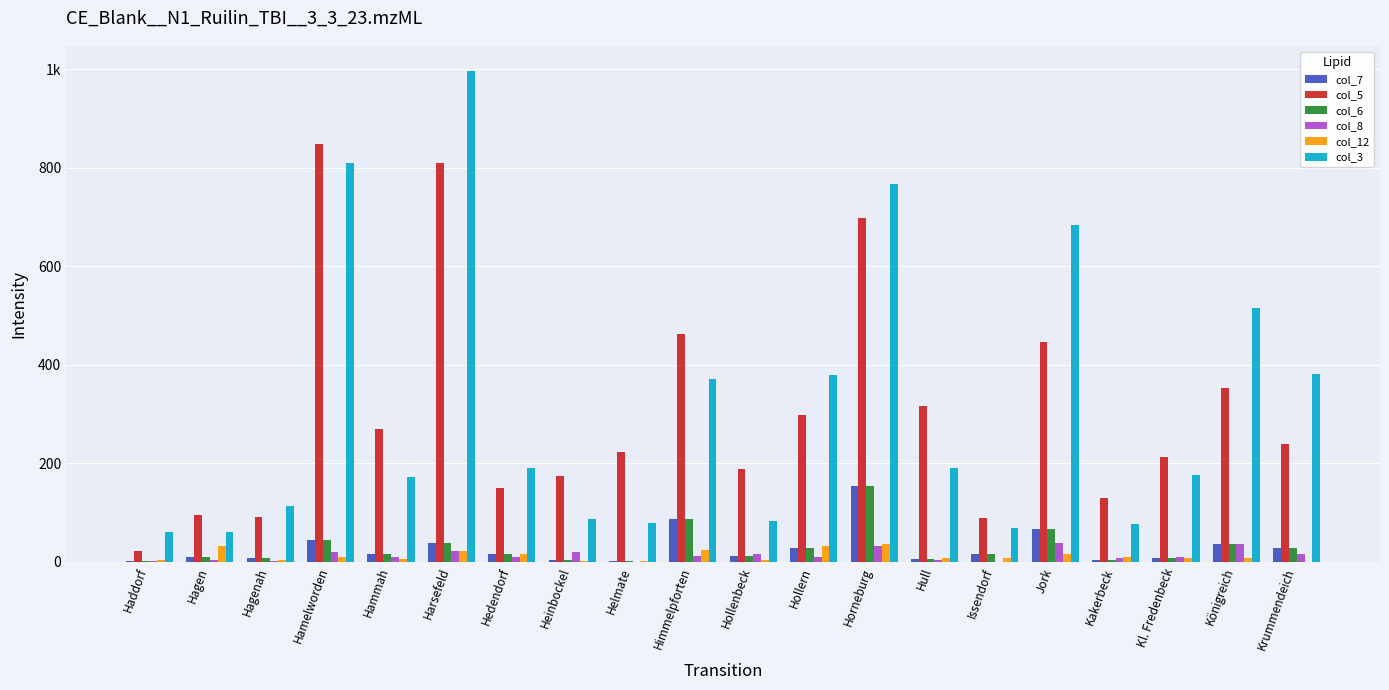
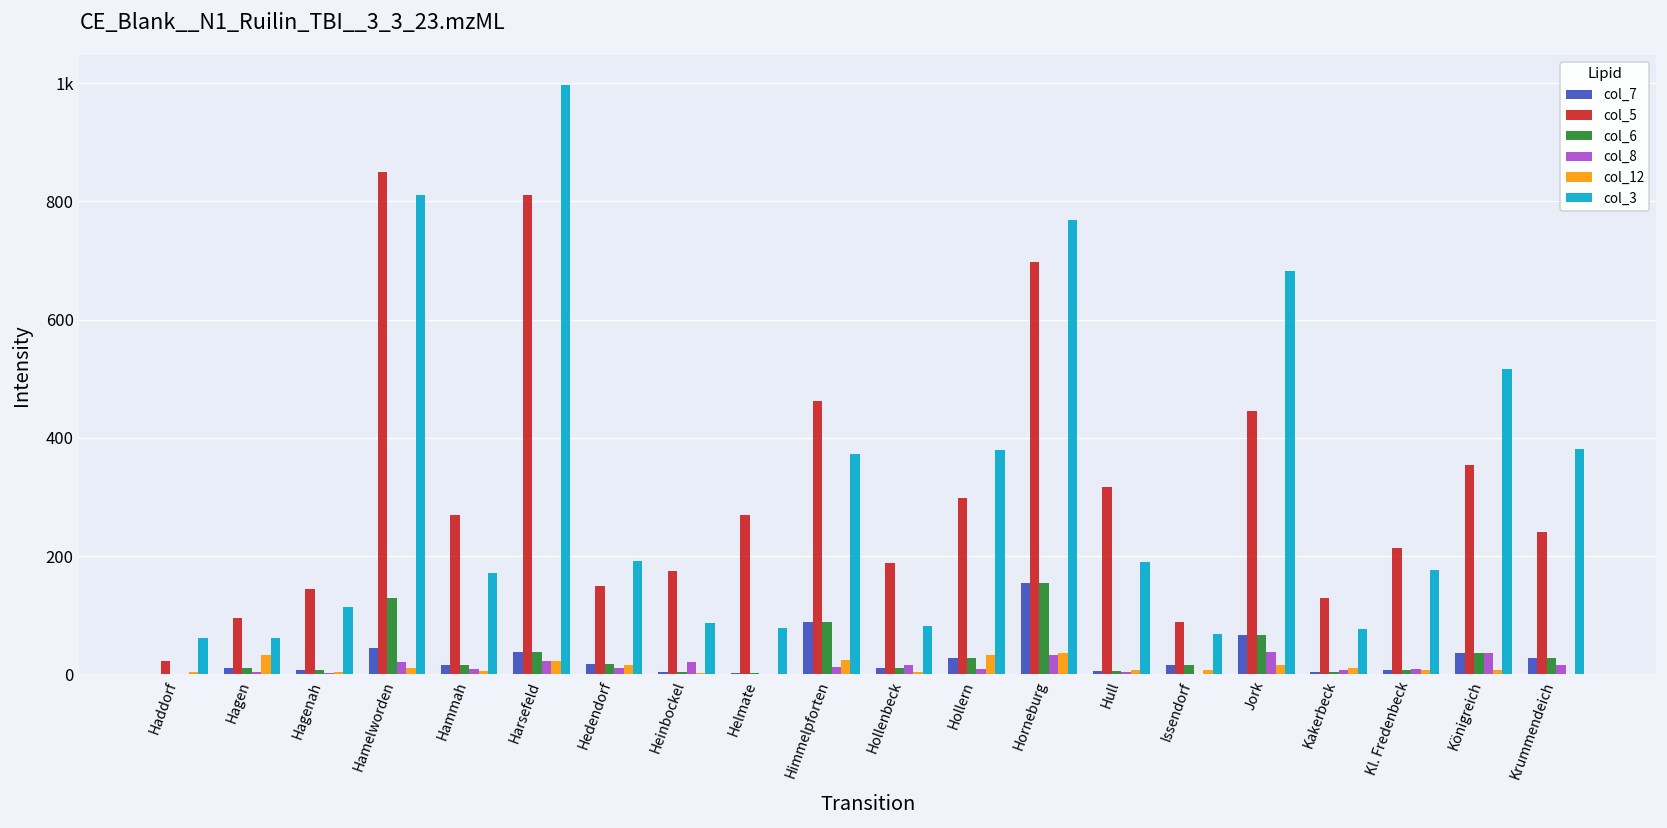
col_5, Hagenah: 90 -> 140
col_6, Hamelworden: 50 -> 130
col_5, Helmate: 220 -> 270
